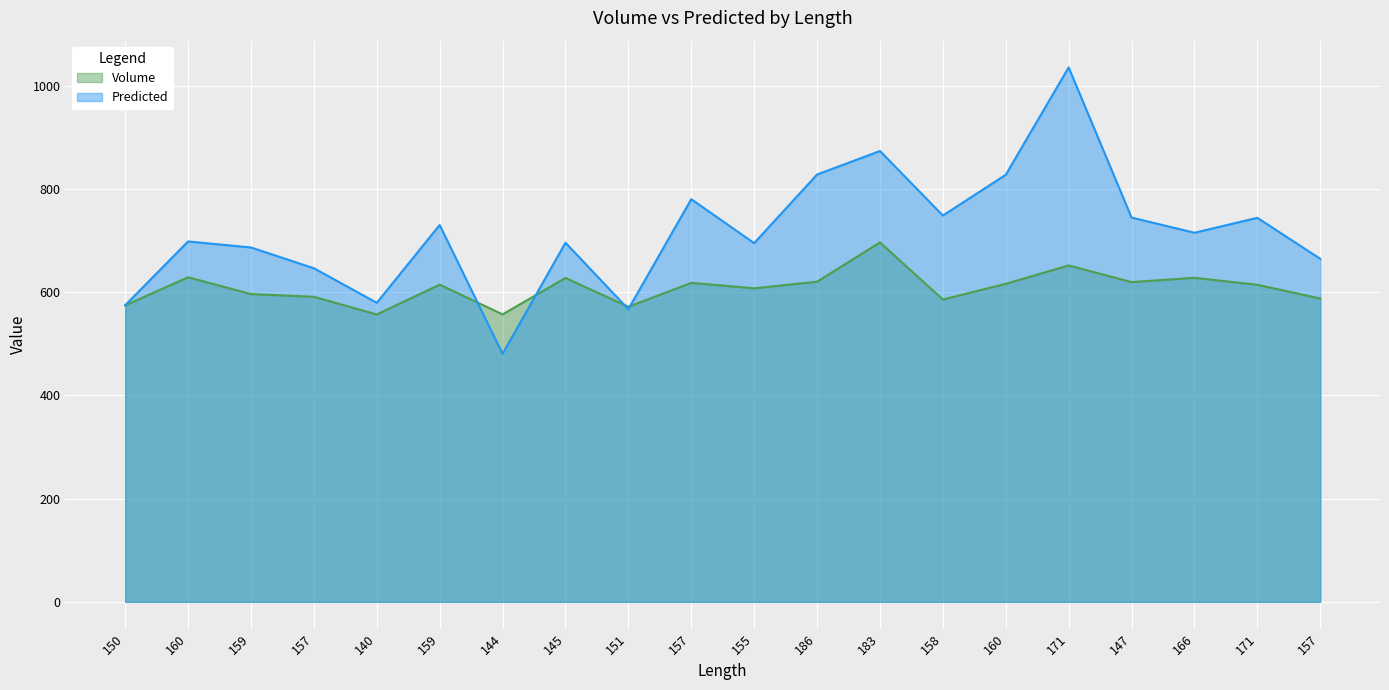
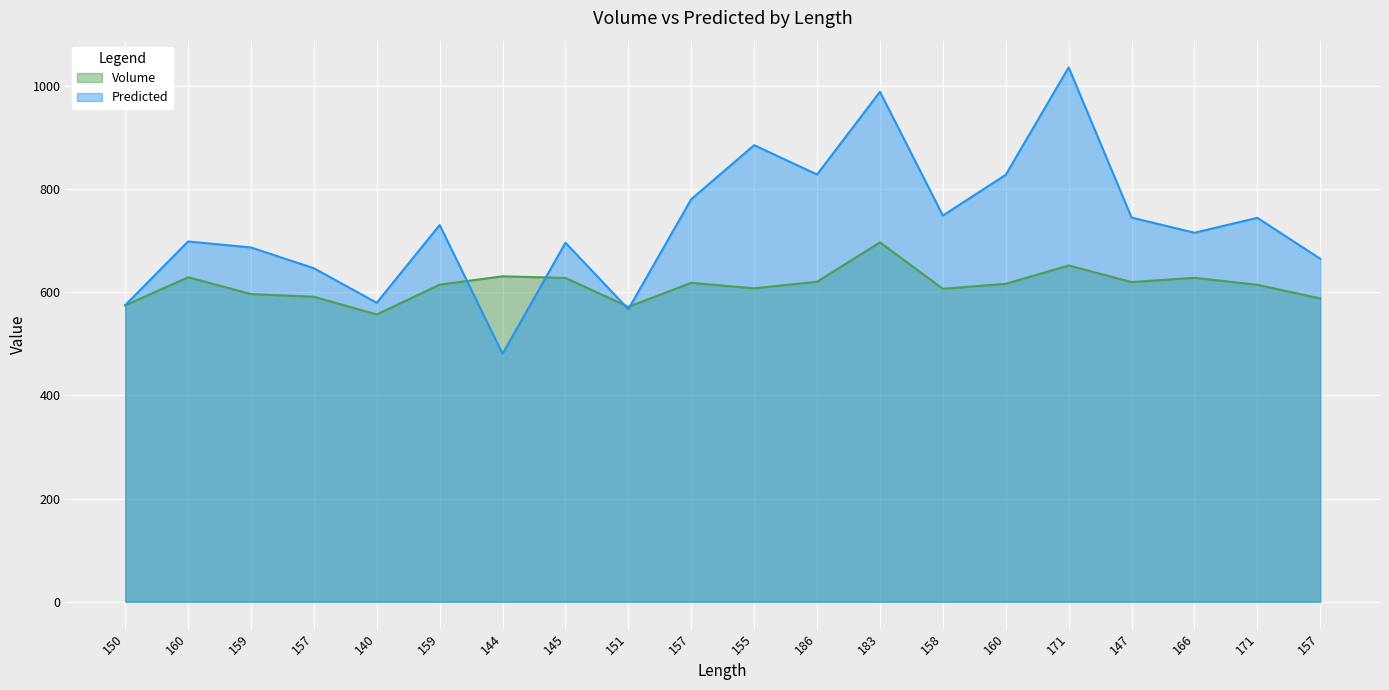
Volume, 144: 560 -> 630
Predicted, 155: 700 -> 890
Predicted, 183: 870 -> 990
Volume, 158: 590 -> 610
